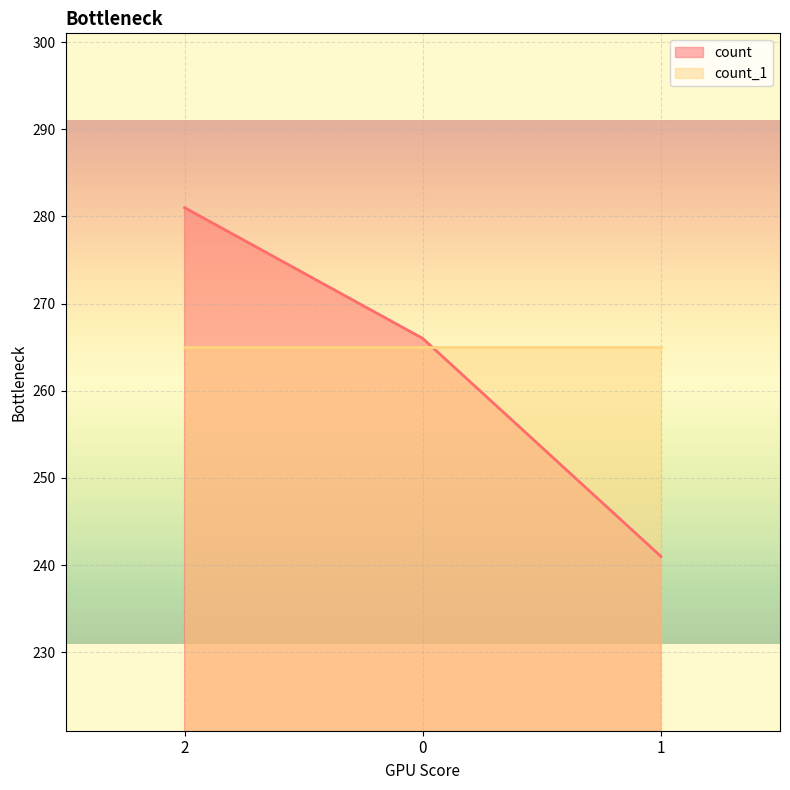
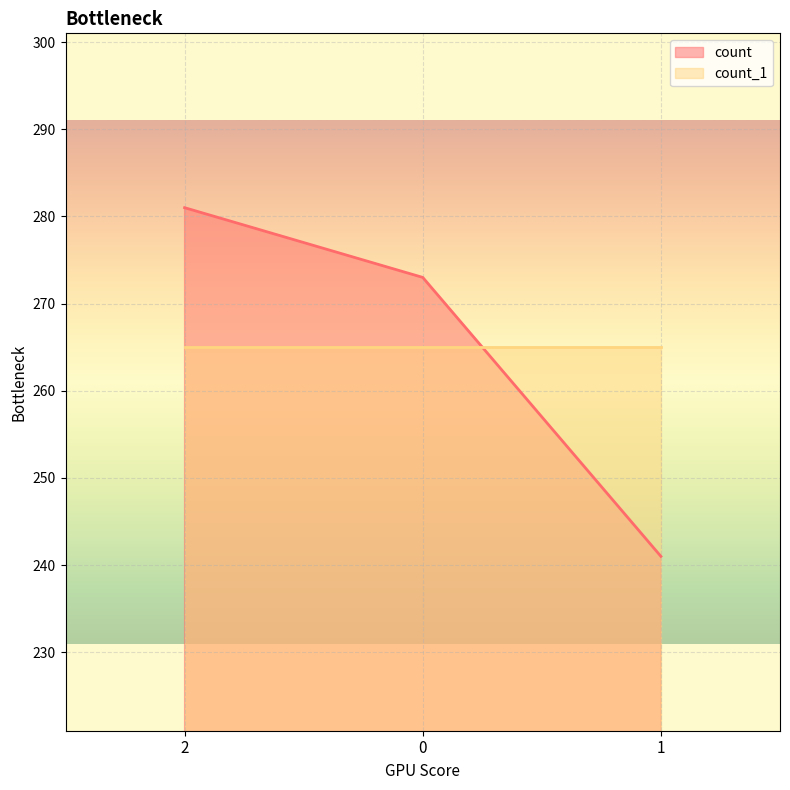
count, 0: 266 -> 273
